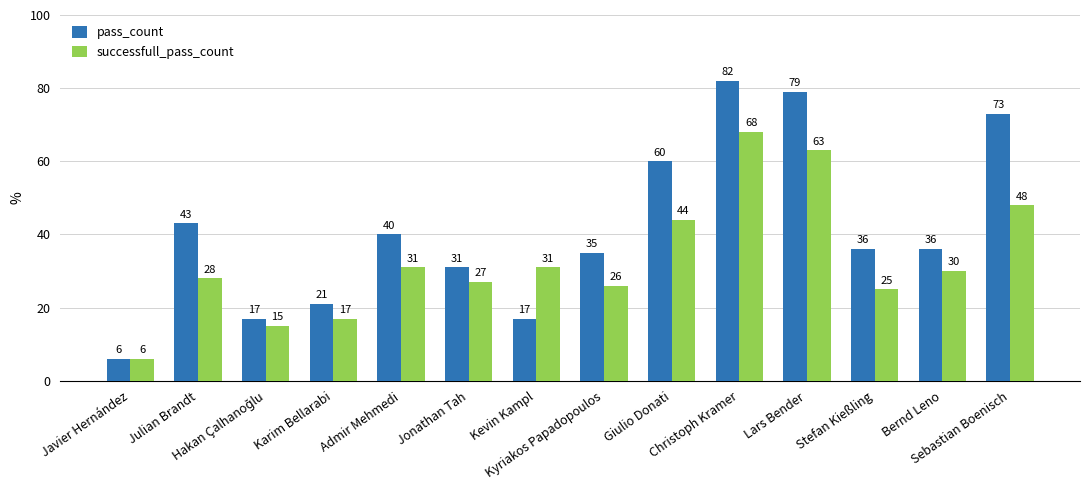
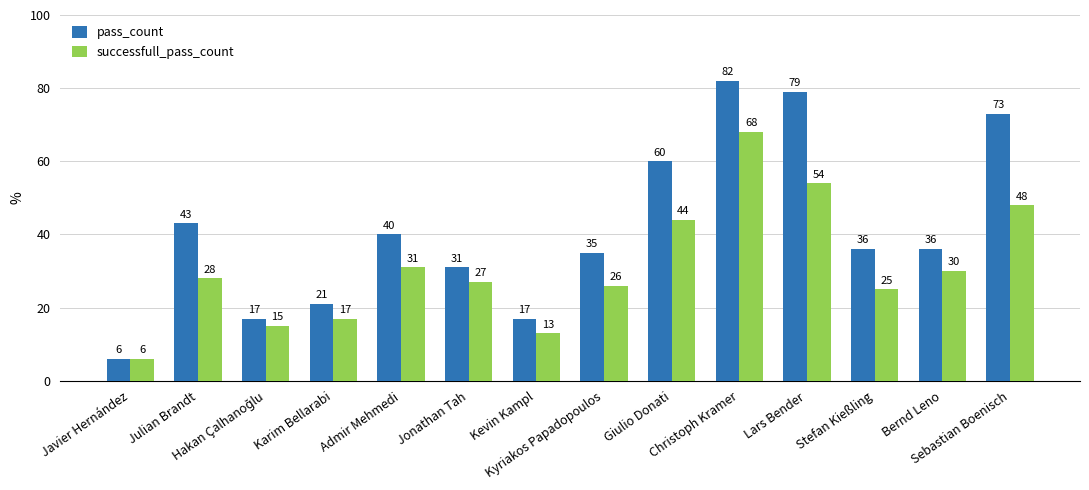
successfull_pass_count, Kevin Kampl: 31 -> 13
successfull_pass_count, Lars Bender: 63 -> 54
